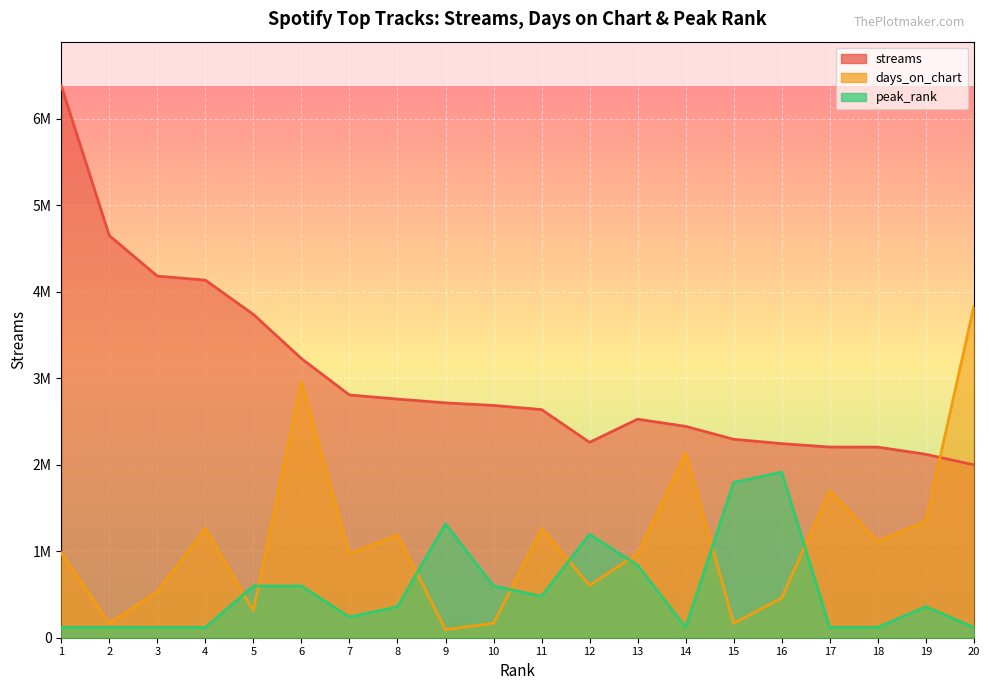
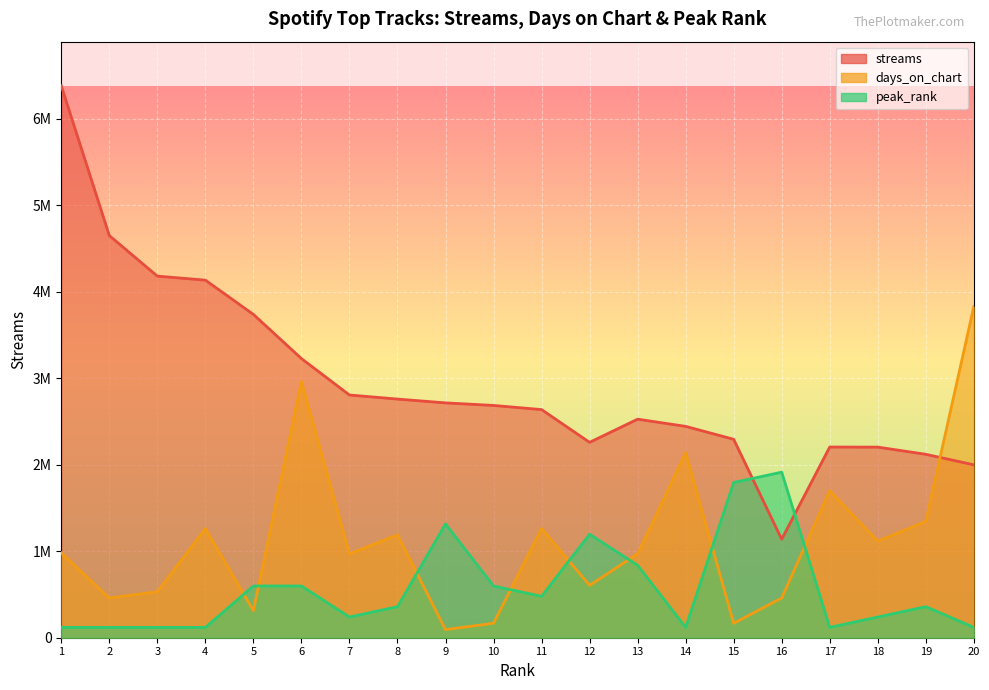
days_on_chart, 2: 200000 -> 500000
streams, 16: 2200000 -> 1100000
peak_rank, 18: 100000 -> 200000
